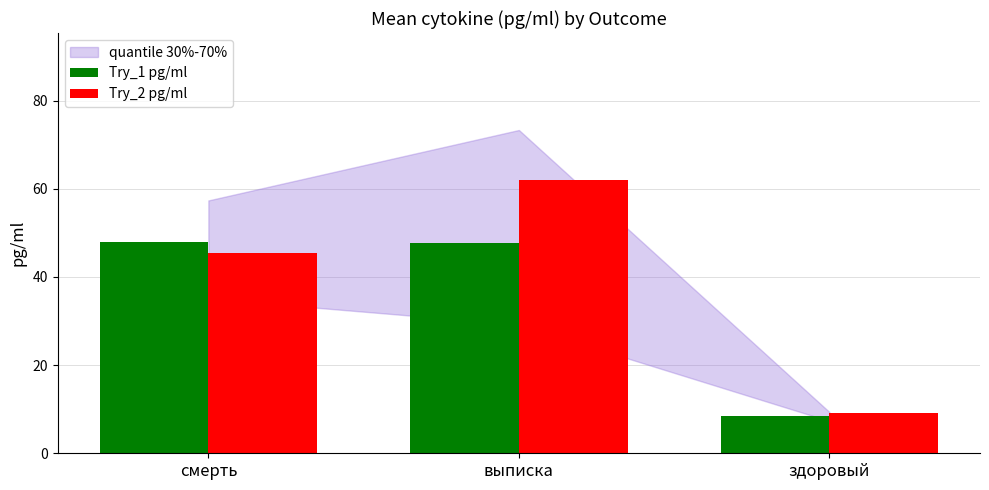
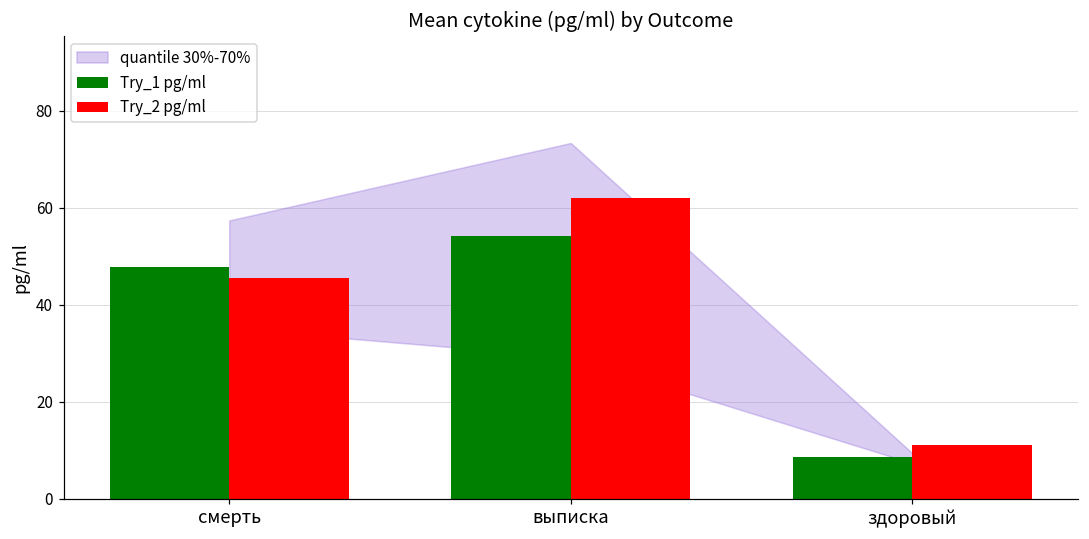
Try_1 pg/ml, выписка: 48 -> 54
Try_2 pg/ml, здоровый: 9 -> 11
